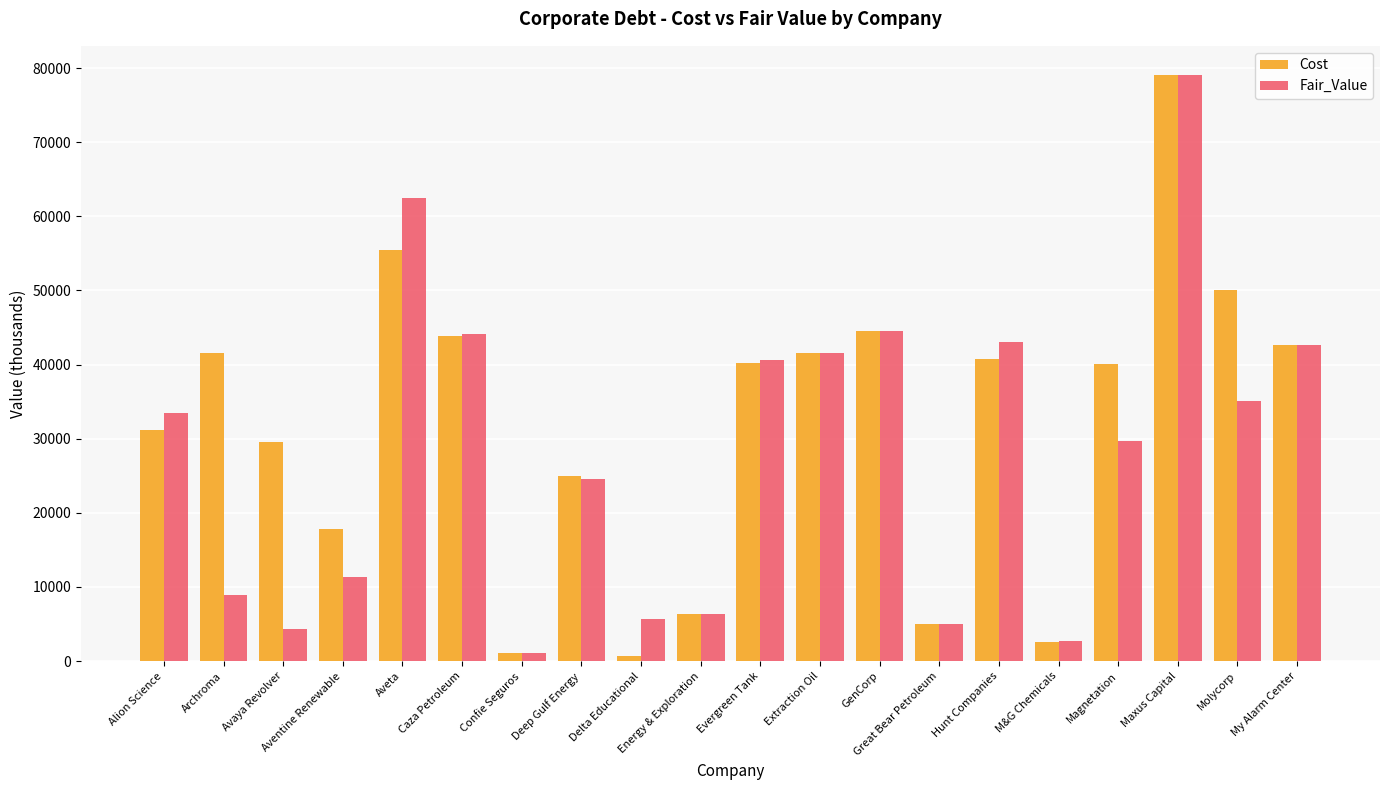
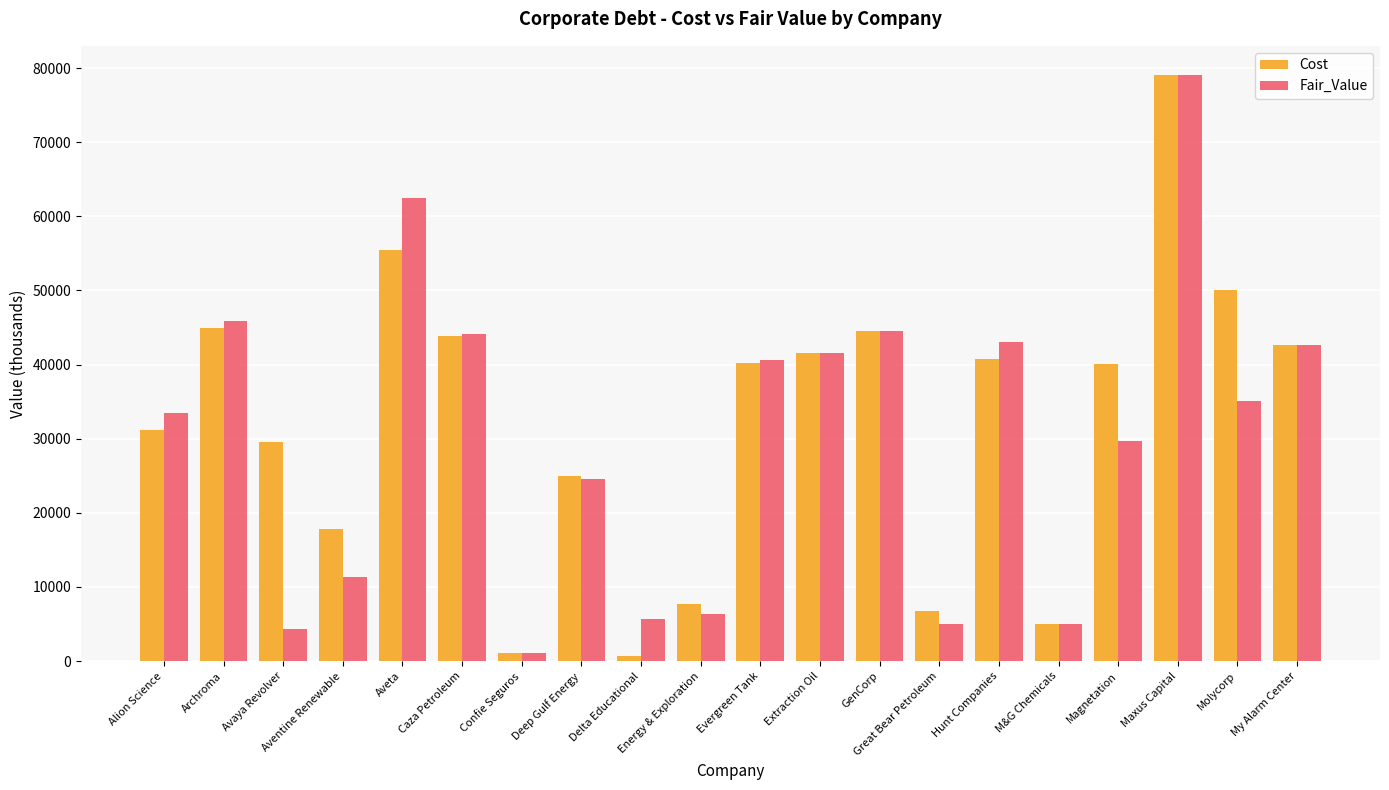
Cost, Archroma: 42000 -> 45000
Fair_Value, Archroma: 9000 -> 46000
Cost, Energy & Exploration: 6000 -> 8000
Cost, Great Bear Petroleum: 5000 -> 7000
Cost, M&G Chemicals: 3000 -> 5000
Fair_Value, M&G Chemicals: 3000 -> 5000
